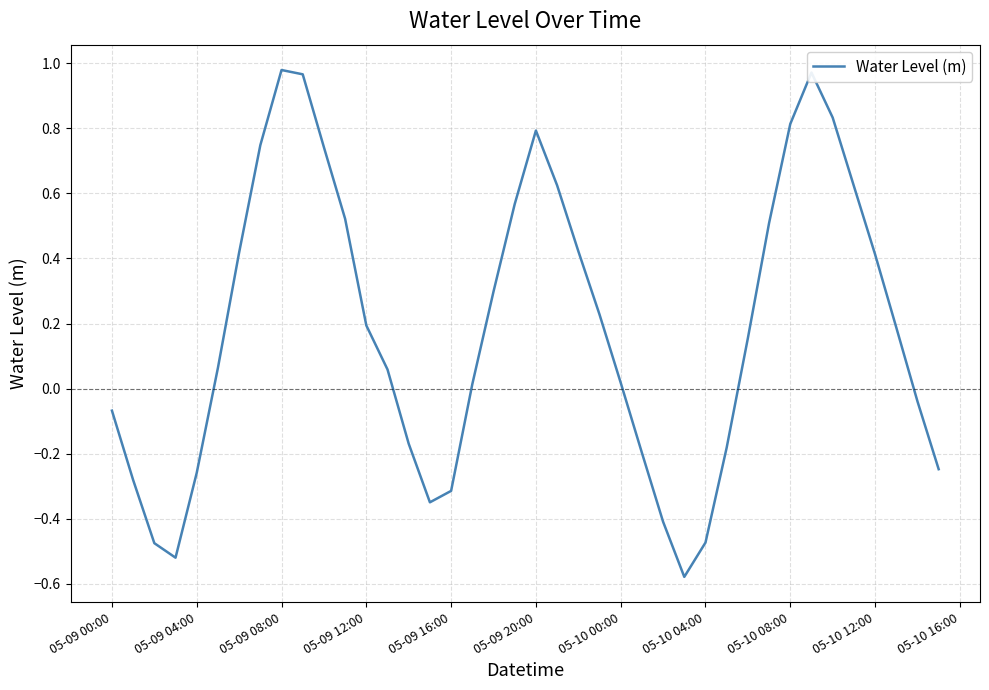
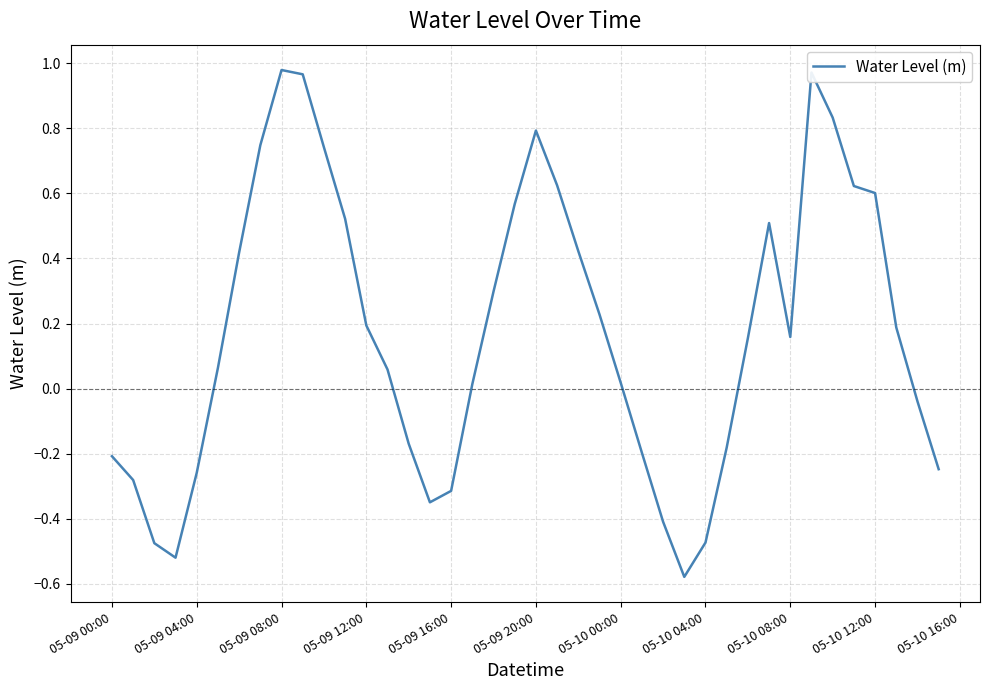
05-09 00:00: -0.07 -> -0.21
05-10 08:00: 0.81 -> 0.16
05-10 12:00: 0.41 -> 0.60
